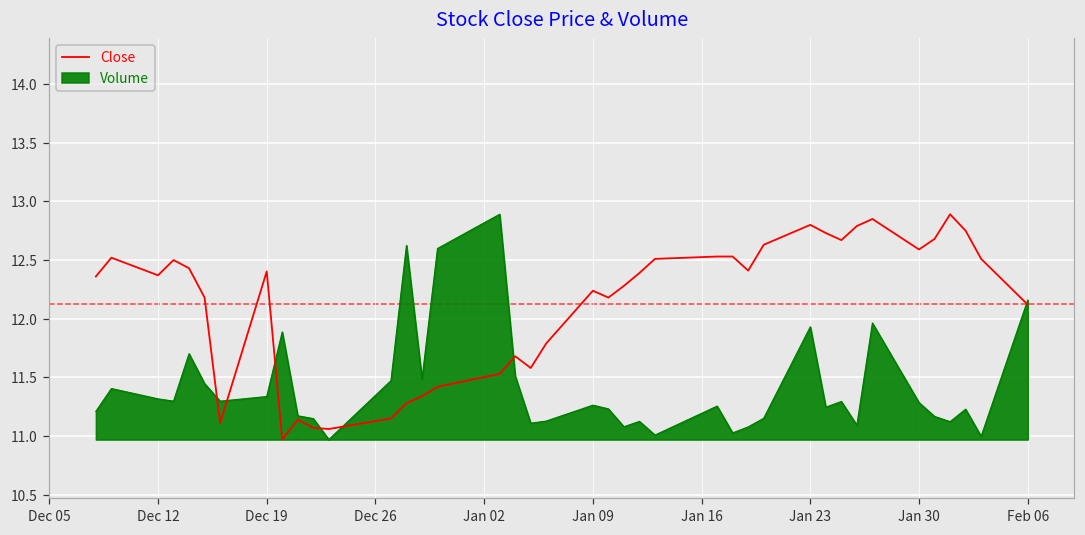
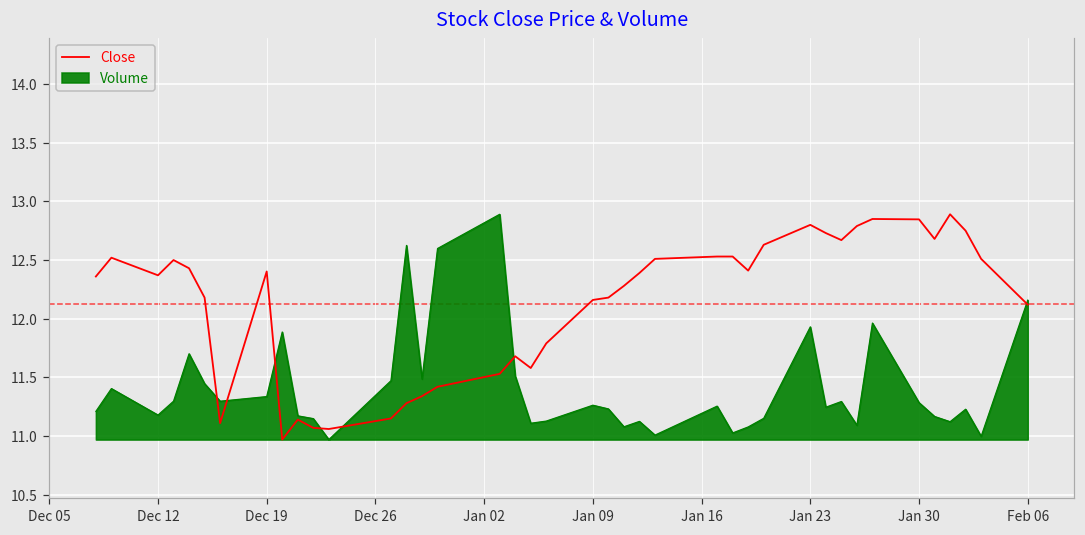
Volume, Dec 12: 11.32 -> 11.18
Close, Jan 09: 12.24 -> 12.16
Close, Jan 30: 12.59 -> 12.85
